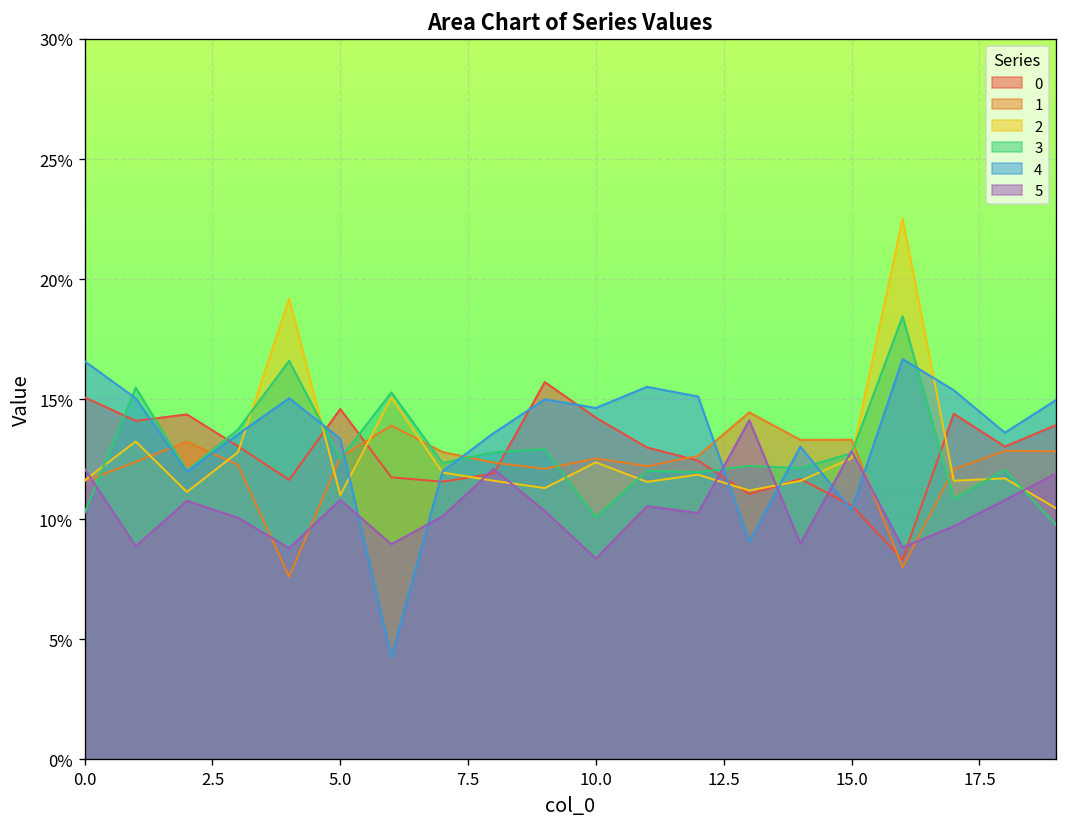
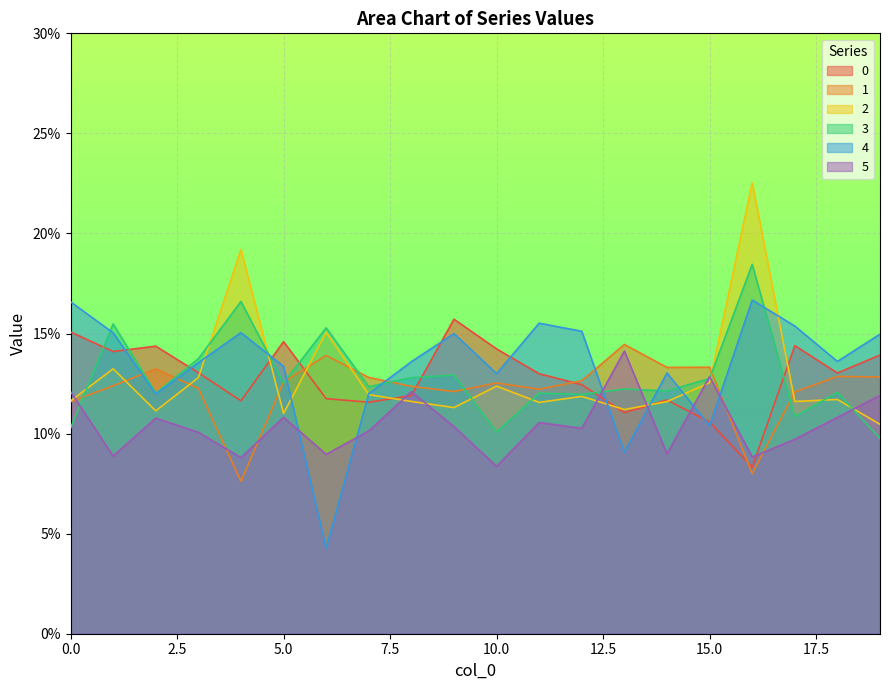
4, 10.0: 14.6% -> 13.0%
